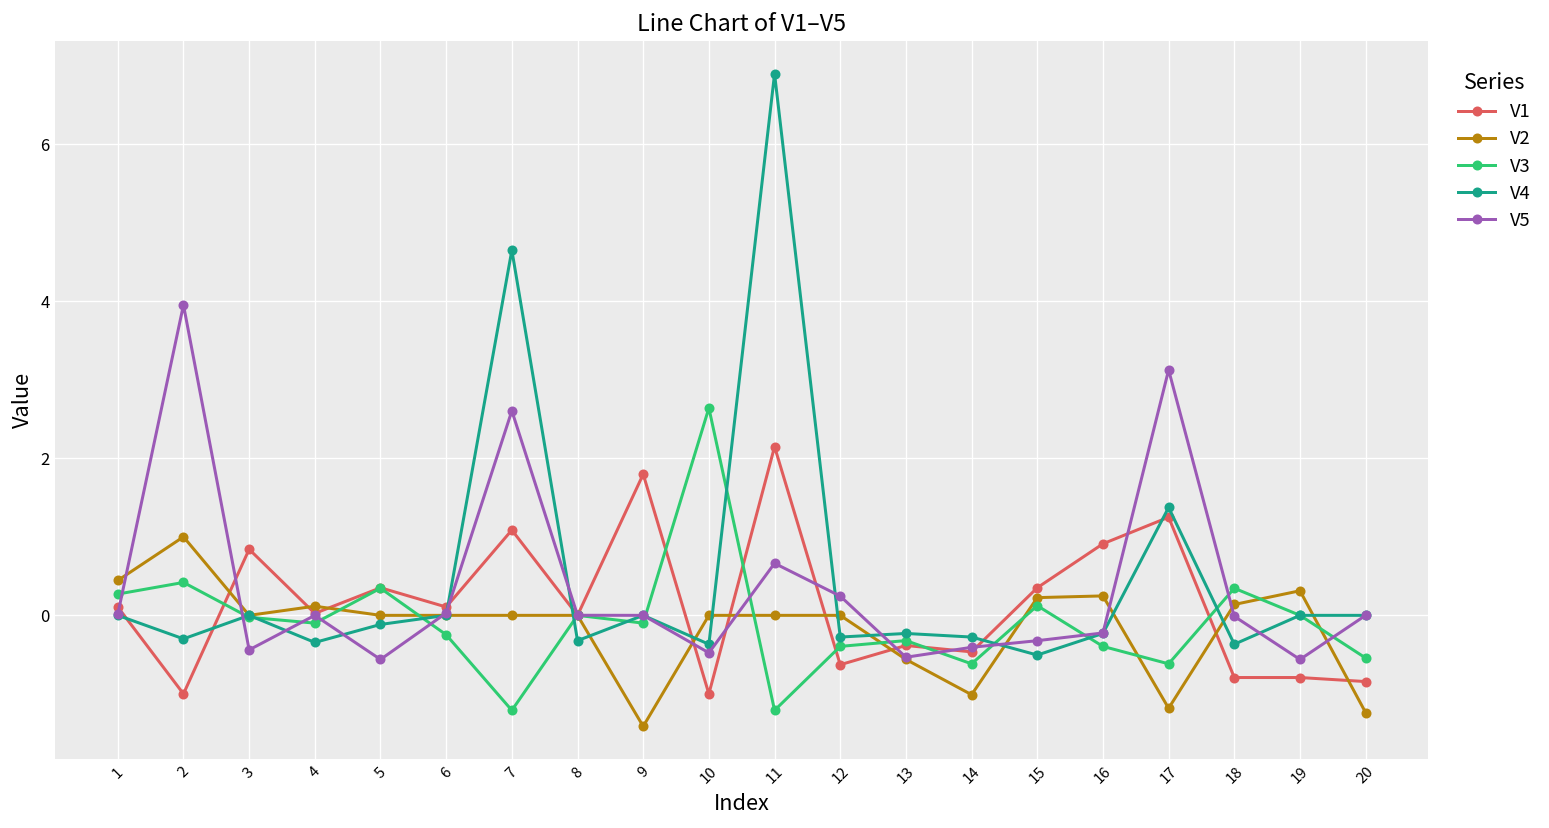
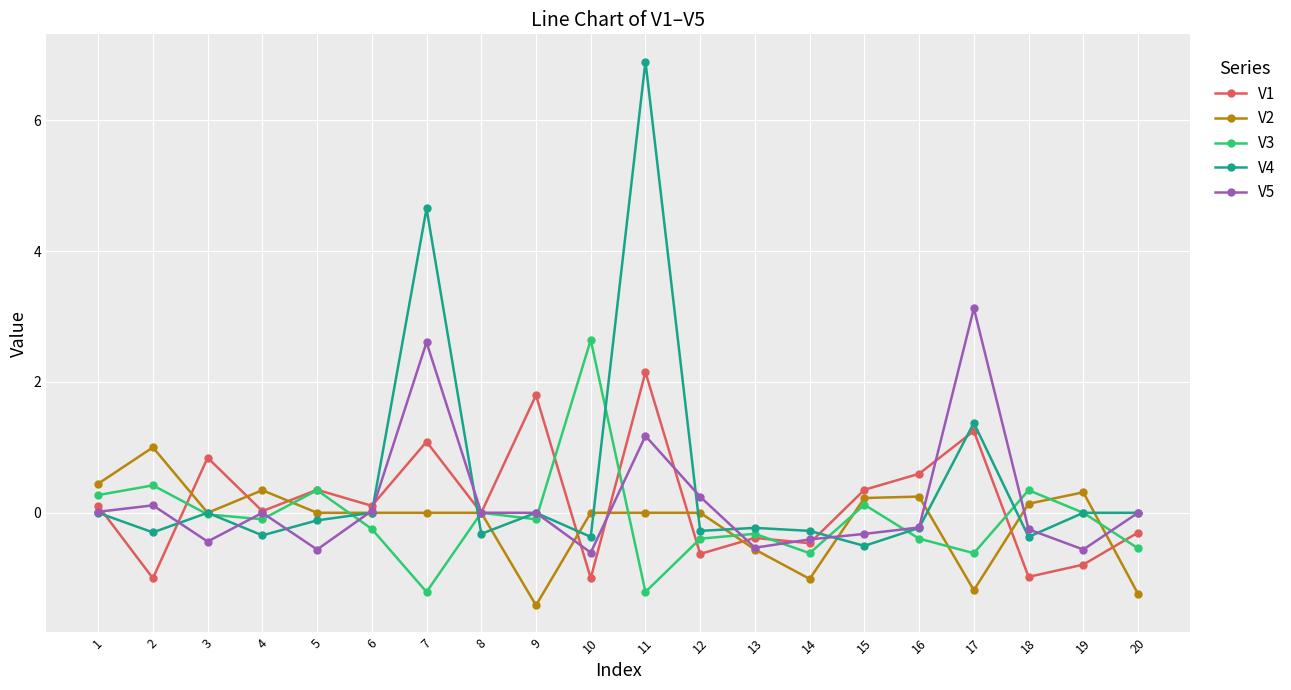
V5, 2: 4.0 -> 0.1
V2, 4: 0.1 -> 0.3
V5, 10: -0.5 -> -0.6
V5, 11: 0.7 -> 1.2
V1, 16: 0.9 -> 0.6
V1, 18: -0.8 -> -1.0
V5, 18: 0.0 -> -0.3
V1, 20: -0.8 -> -0.3
